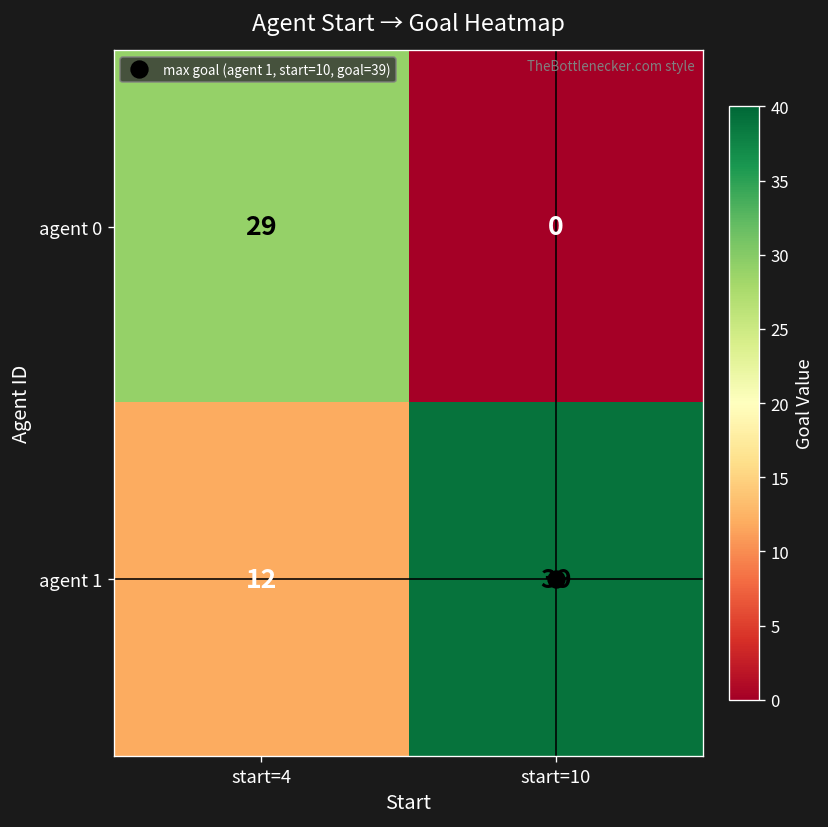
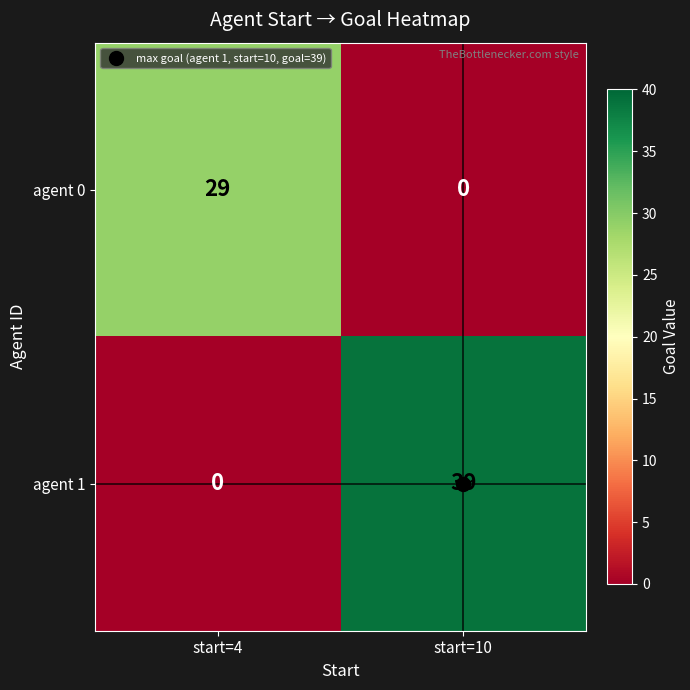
agent 1, start=4: 12 -> 0
